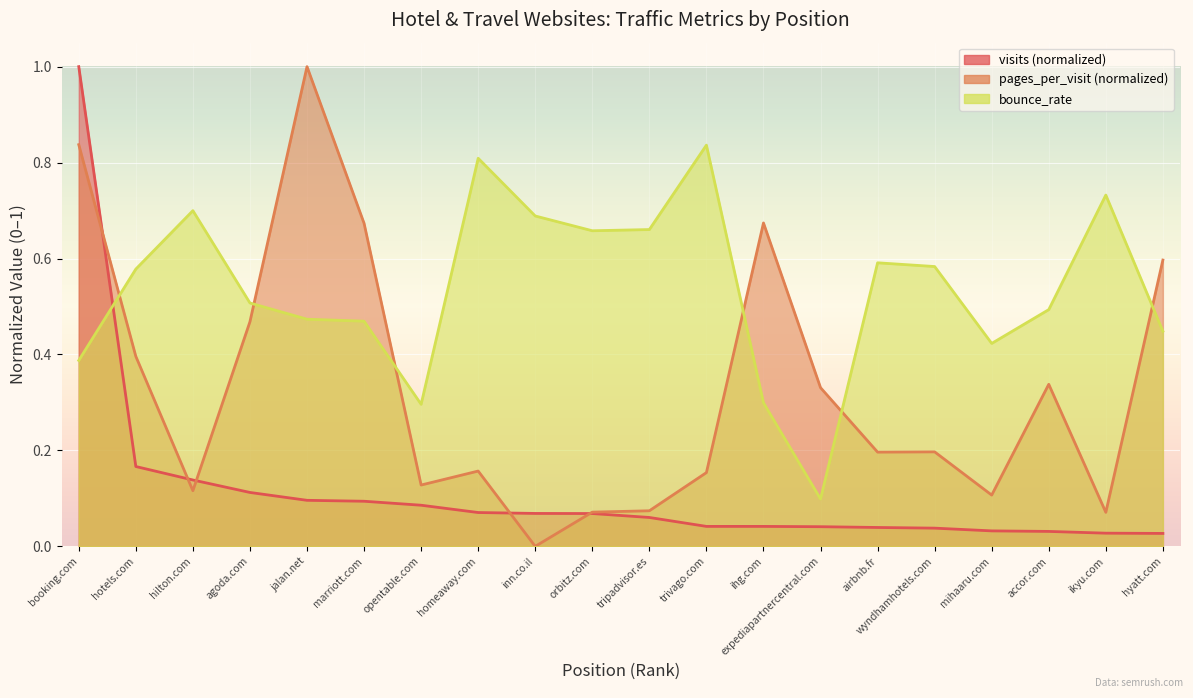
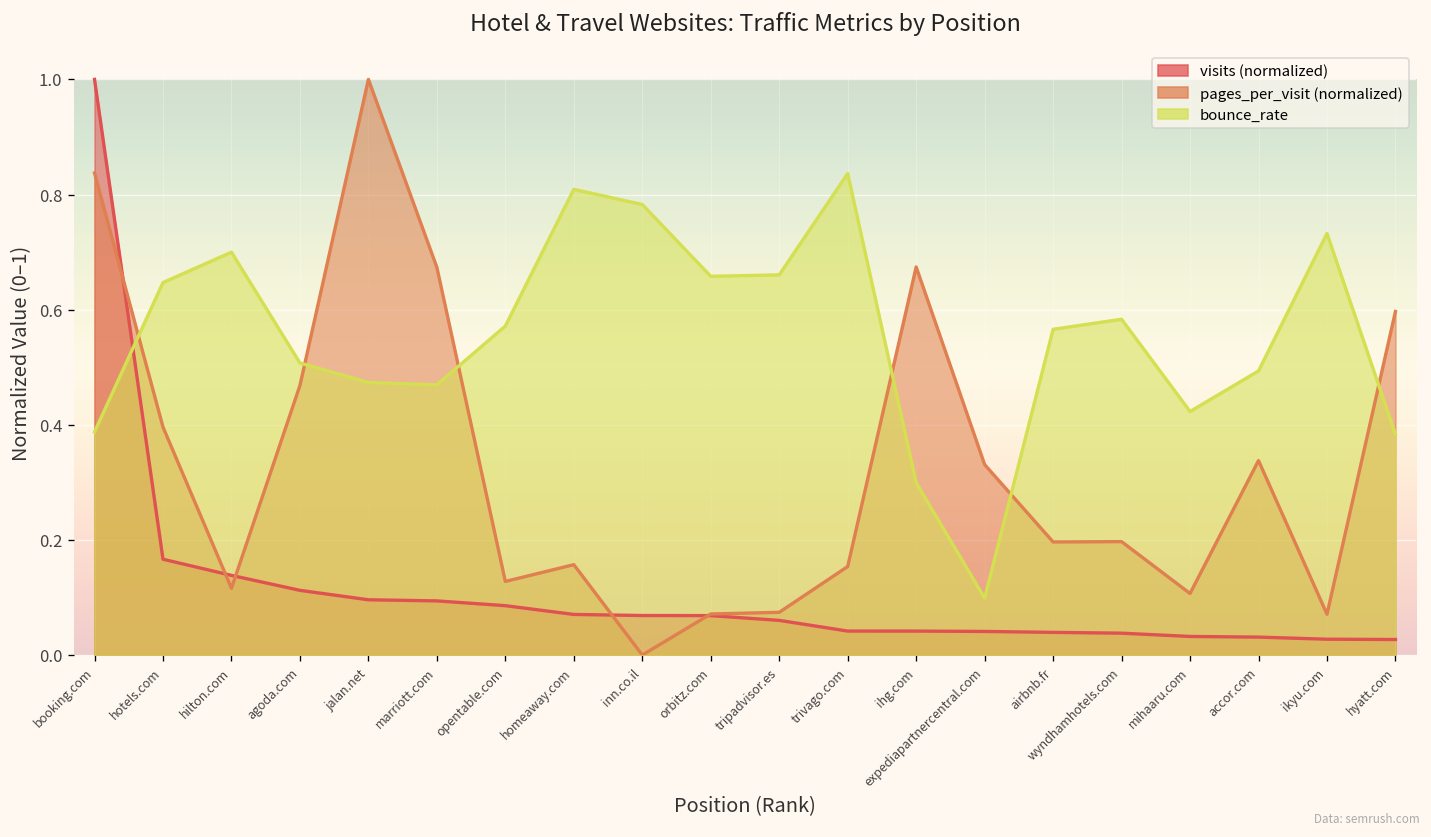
bounce_rate, hotels.com: 0.58 -> 0.65
bounce_rate, opentable.com: 0.30 -> 0.57
bounce_rate, inn.co.il: 0.69 -> 0.78
bounce_rate, airbnb.fr: 0.59 -> 0.57
bounce_rate, hyatt.com: 0.45 -> 0.38
